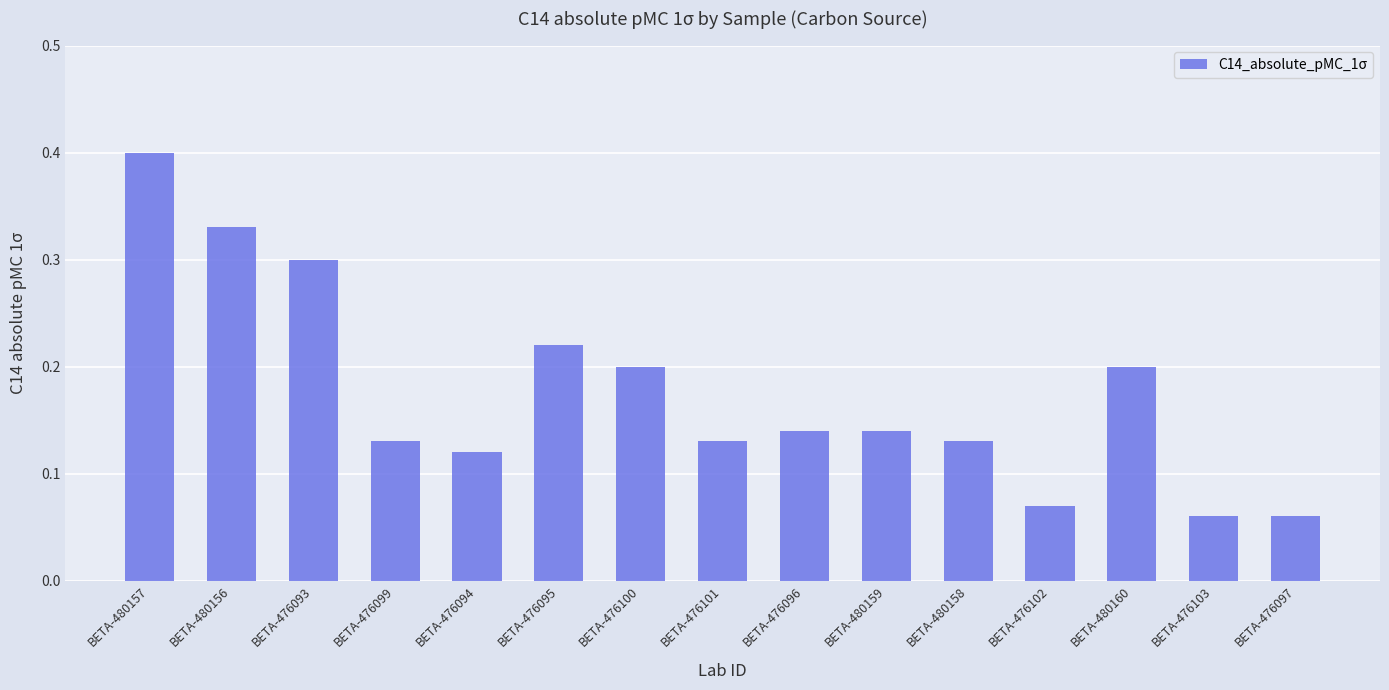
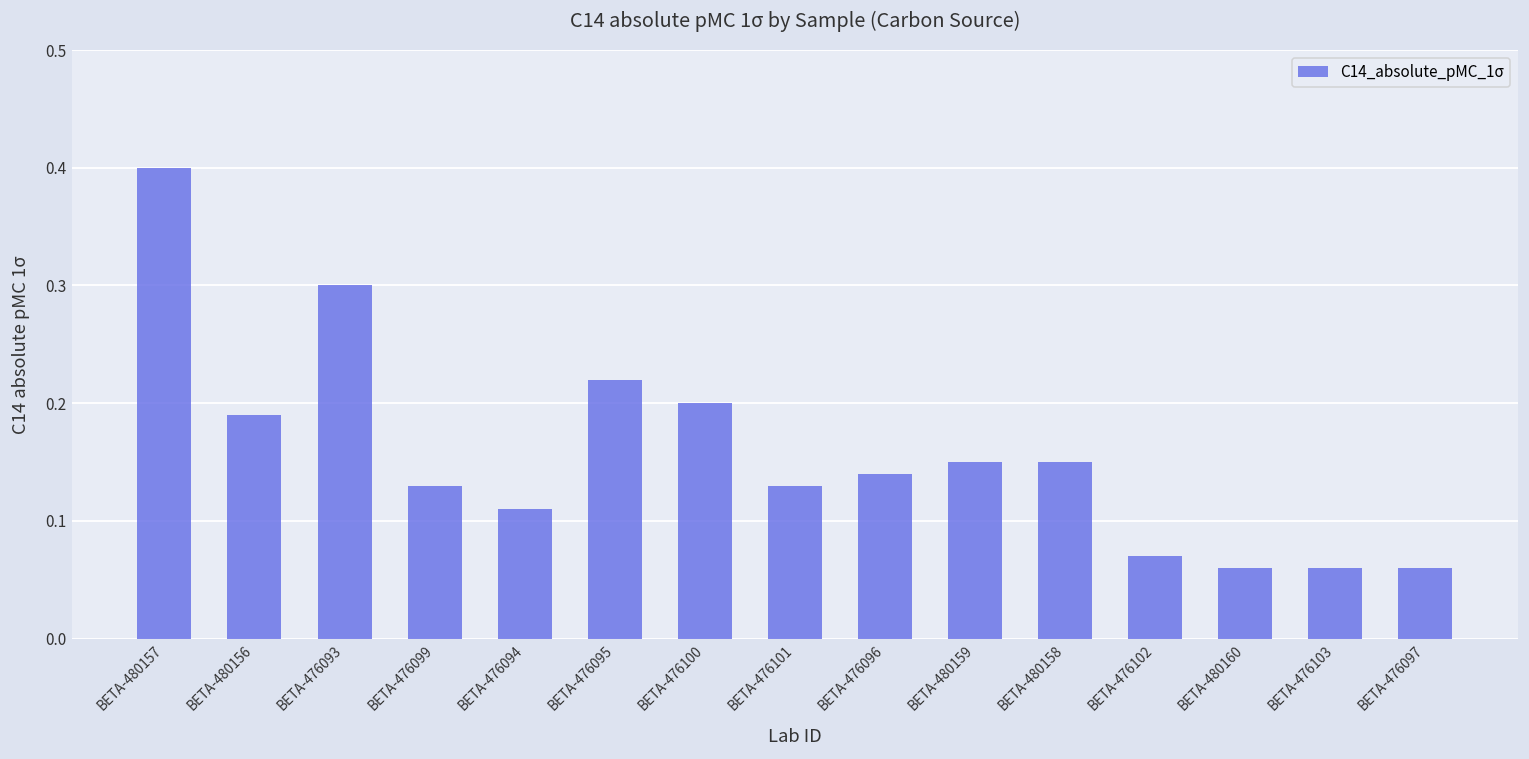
BETA-480156: 0.33 -> 0.19
BETA-476094: 0.12 -> 0.11
BETA-480159: 0.14 -> 0.15
BETA-480158: 0.13 -> 0.15
BETA-480160: 0.20 -> 0.06
